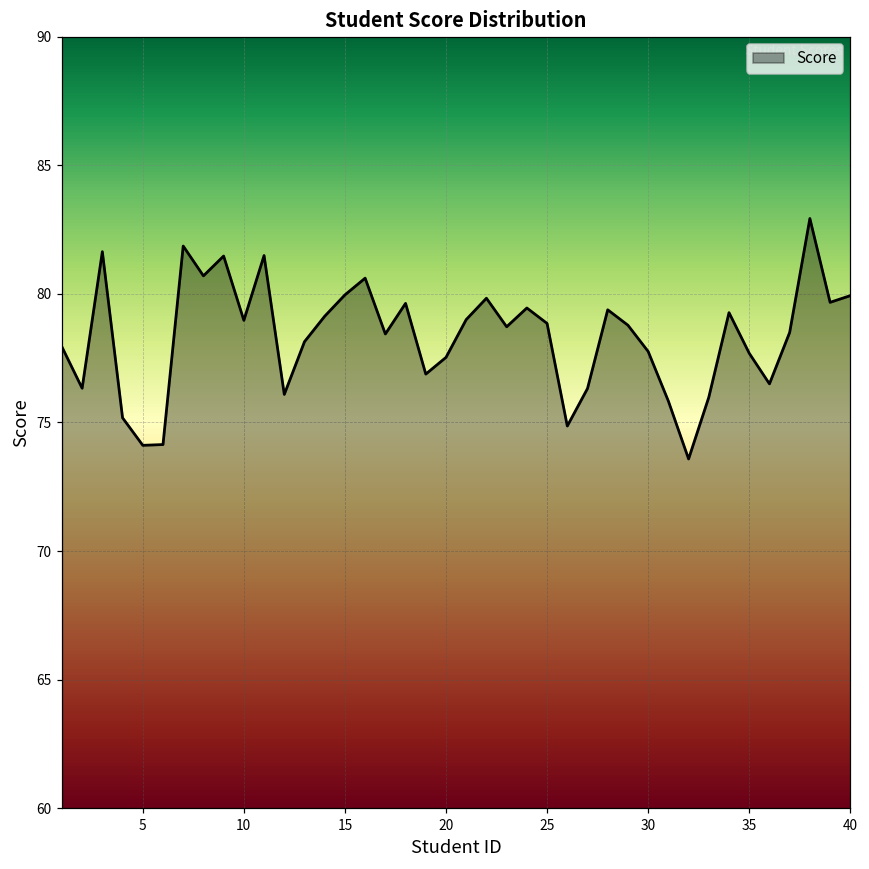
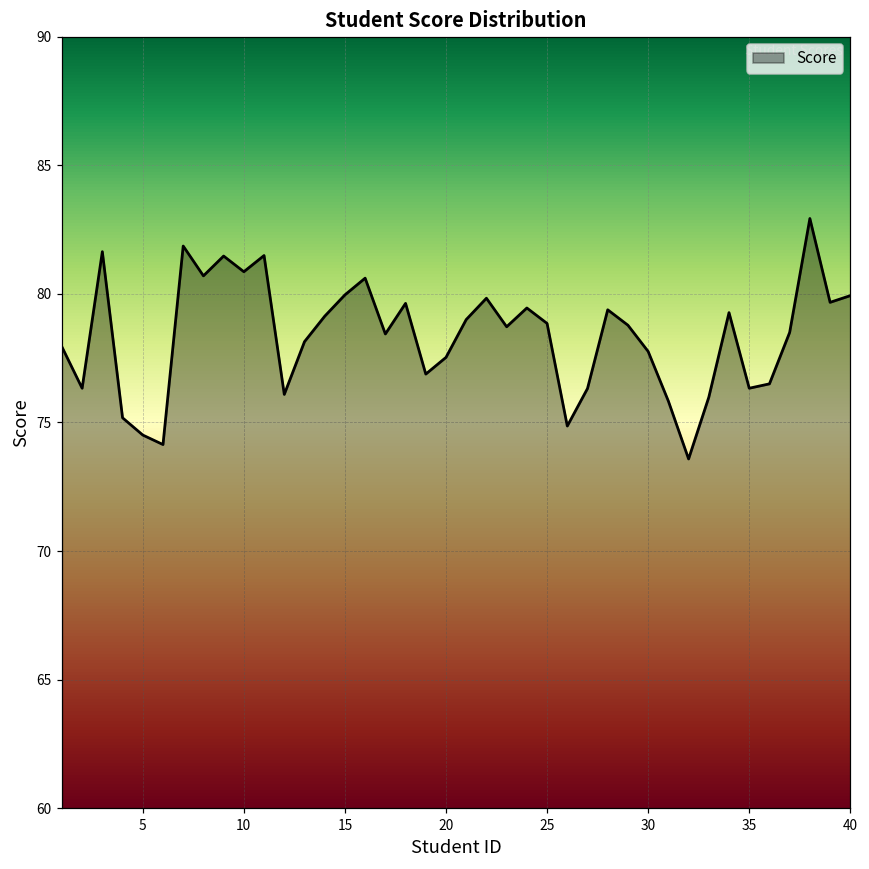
5: 74.1 -> 74.5
10: 79.0 -> 80.9
35: 77.7 -> 76.3
